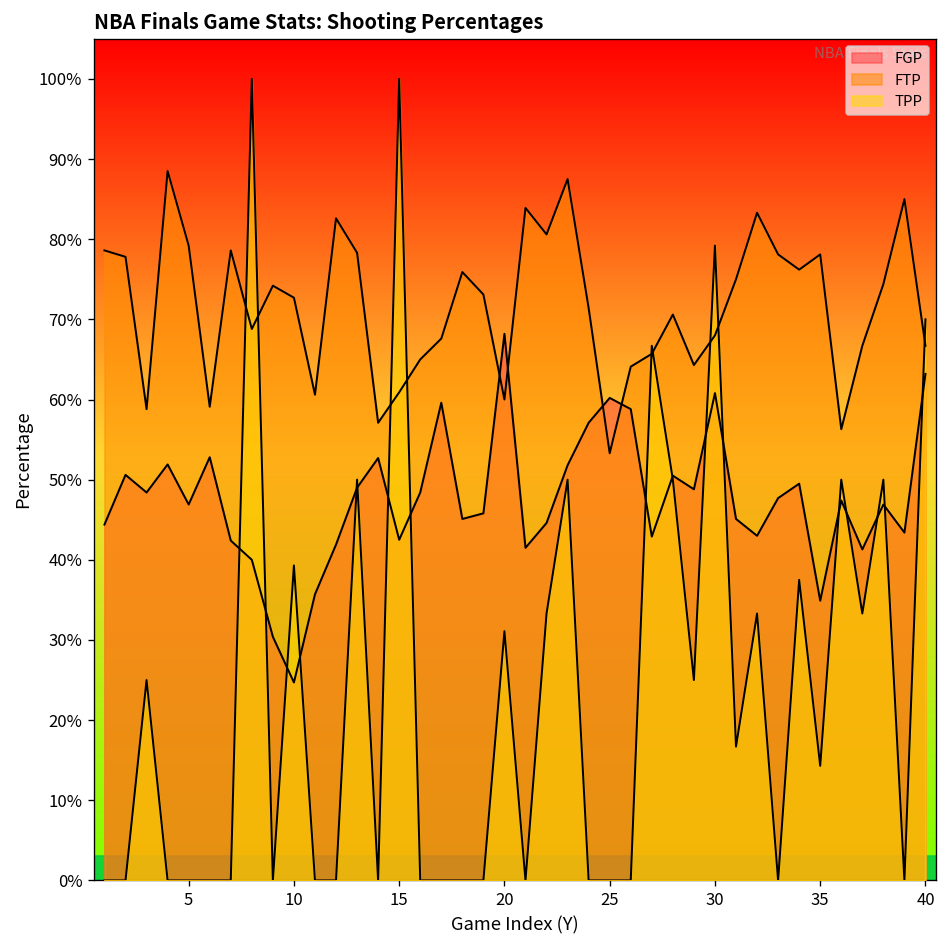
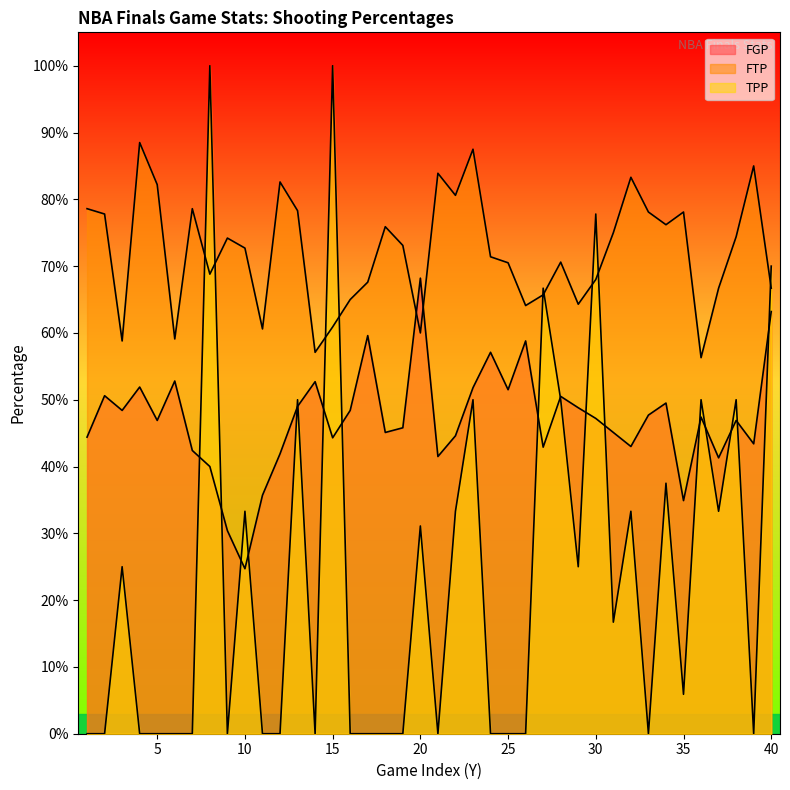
FTP, 5: 79% -> 82%
TPP, 10: 39% -> 33%
FGP, 15: 43% -> 44%
FGP, 25: 60% -> 52%
FTP, 25: 53% -> 71%
FGP, 30: 61% -> 47%
TPP, 30: 79% -> 78%
TPP, 35: 14% -> 6%
